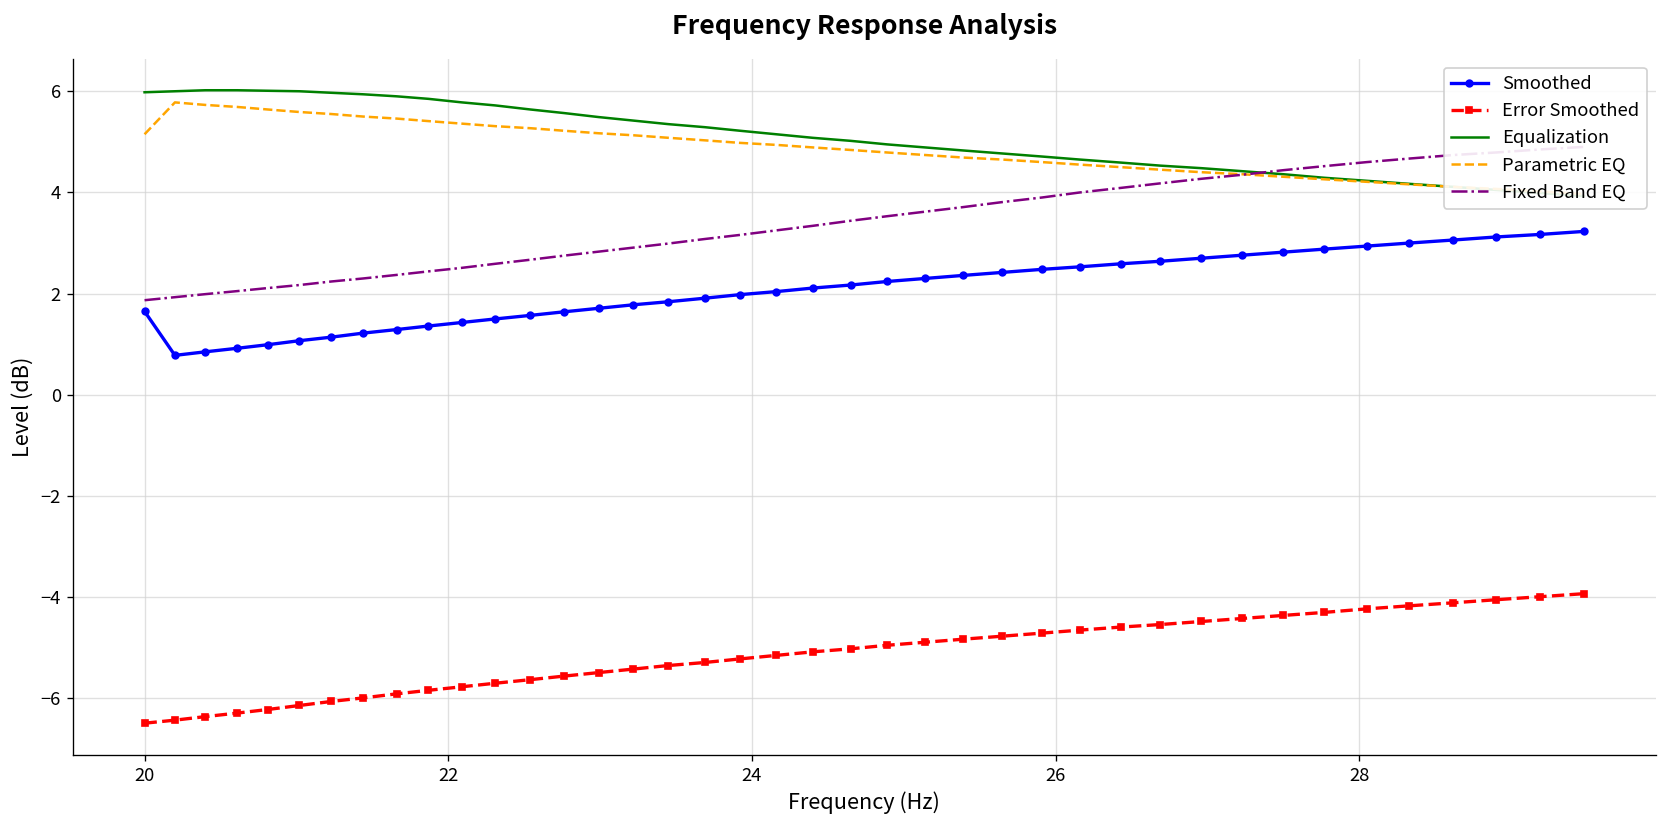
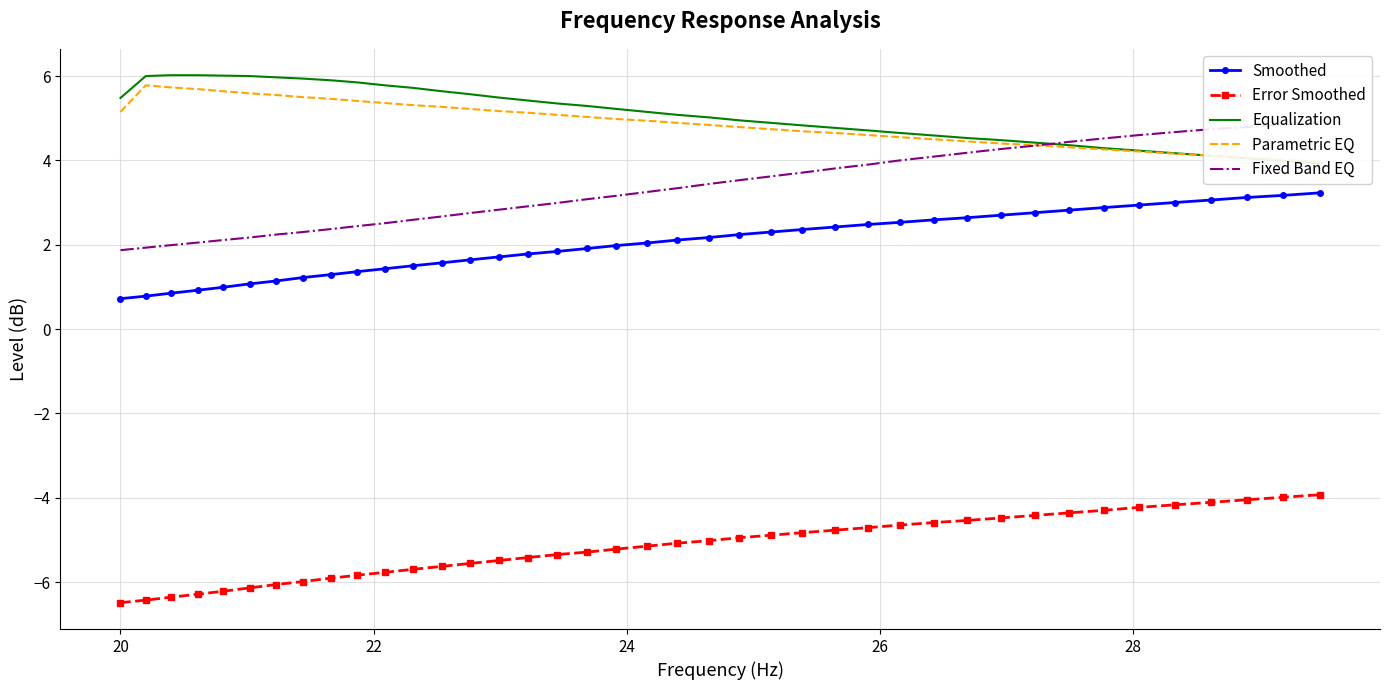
Smoothed, 20: 1.7 -> 0.7
Equalization, 20: 6.0 -> 5.5
